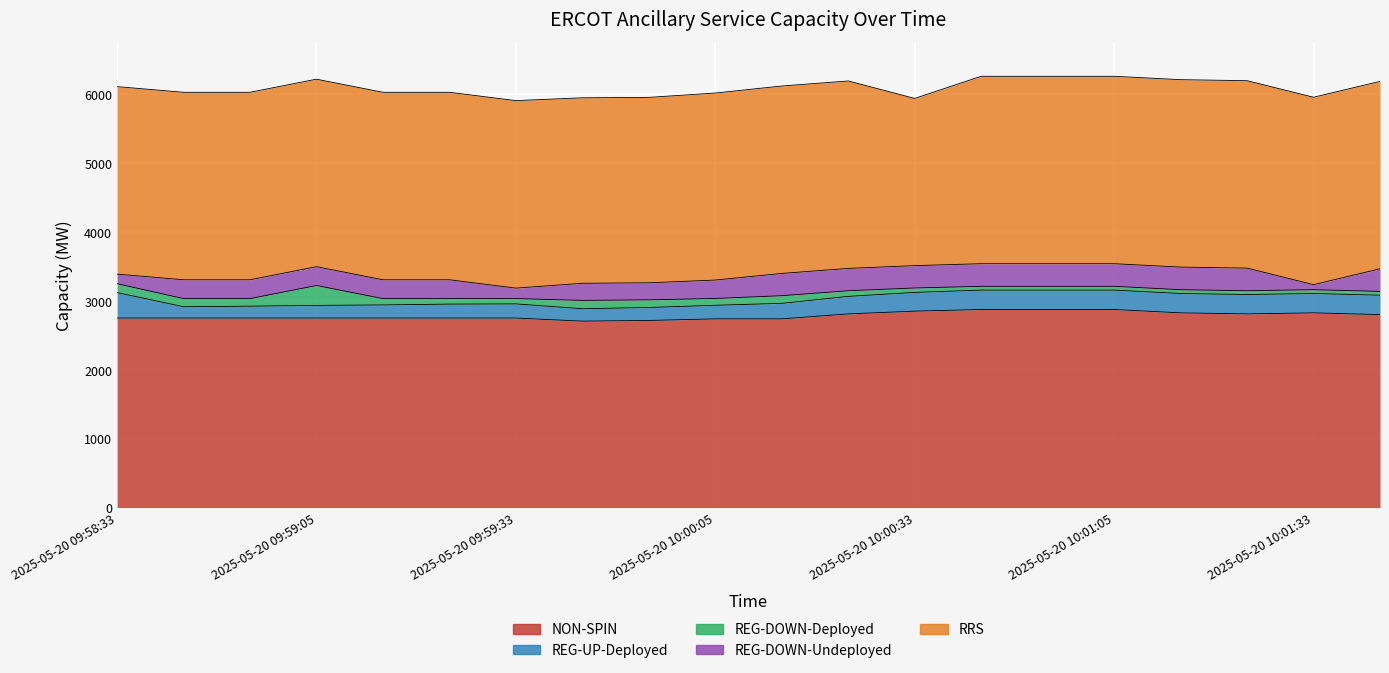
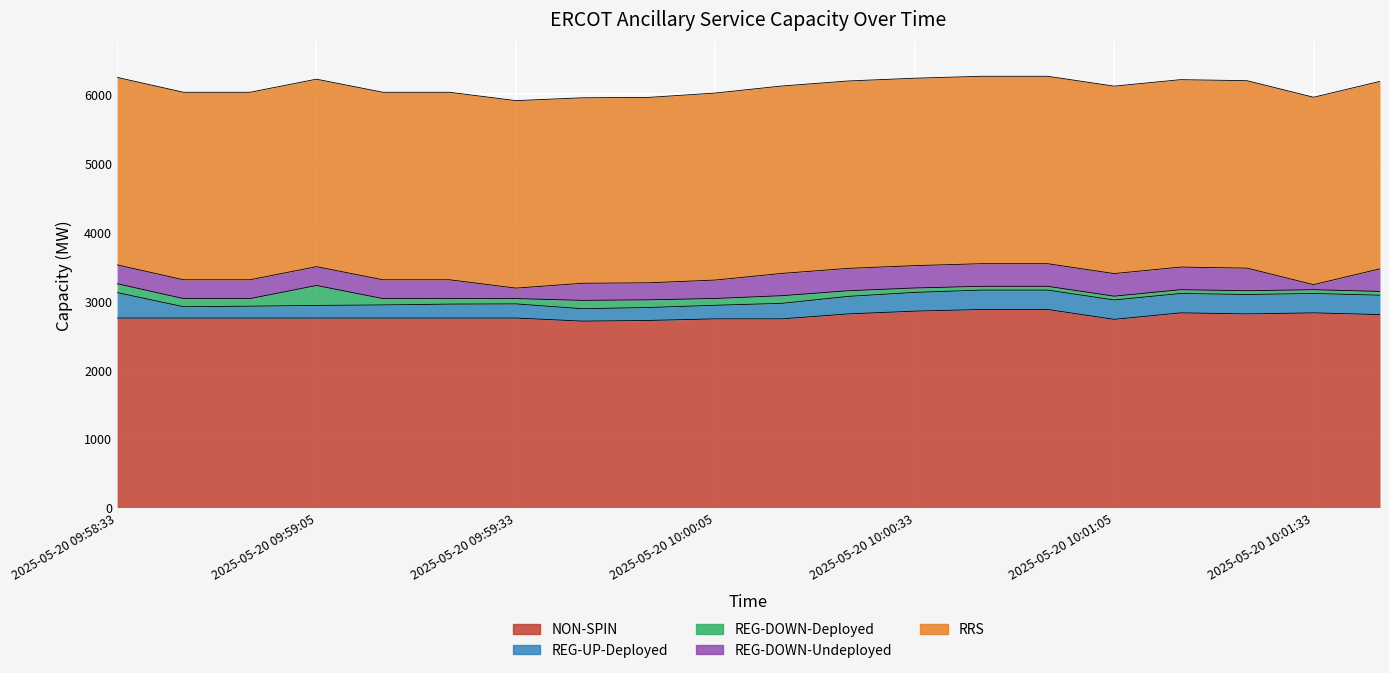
REG-DOWN-Undeployed, 2025-05-20 09:58:33: 100 -> 300
RRS, 2025-05-20 10:00:33: 2400 -> 2700
NON-SPIN, 2025-05-20 10:01:05: 2900 -> 2700
